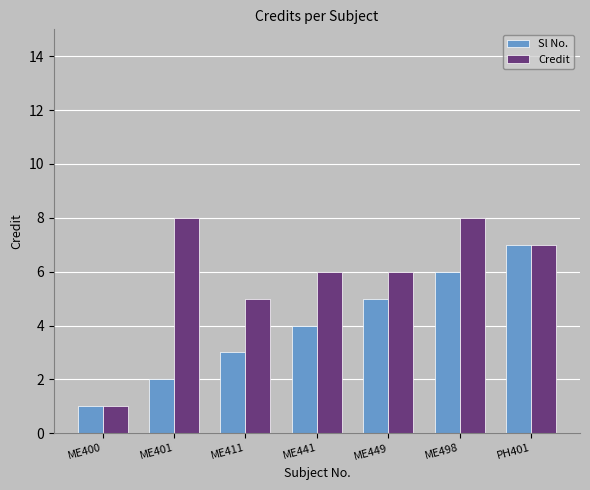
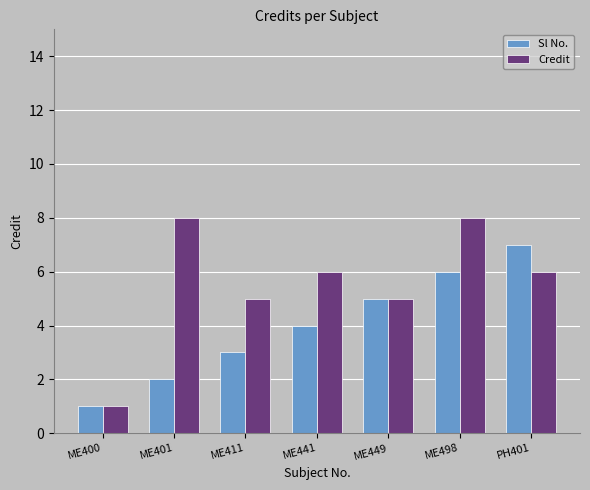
Credit, ME449: 6 -> 5
Credit, PH401: 7 -> 6
